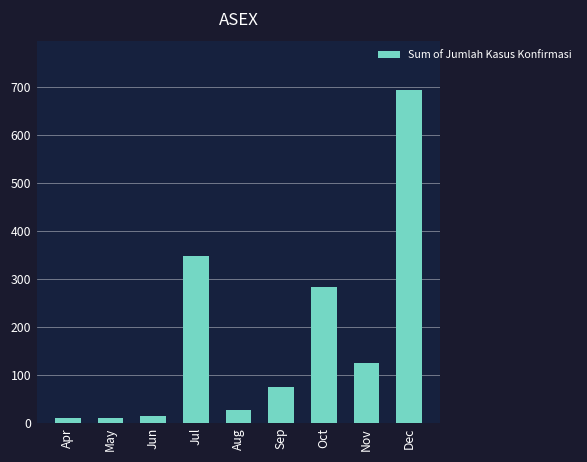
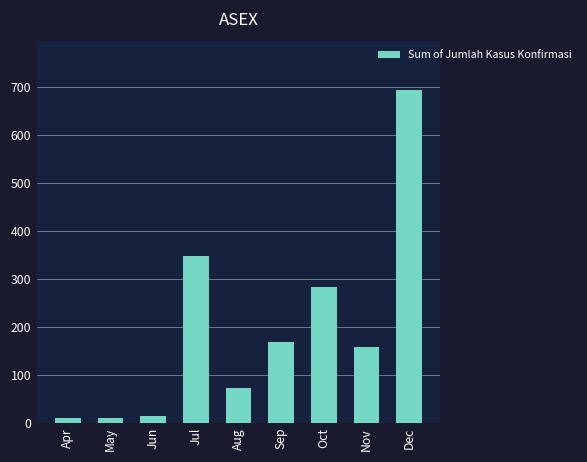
Aug: 30 -> 70
Sep: 80 -> 170
Nov: 130 -> 160
